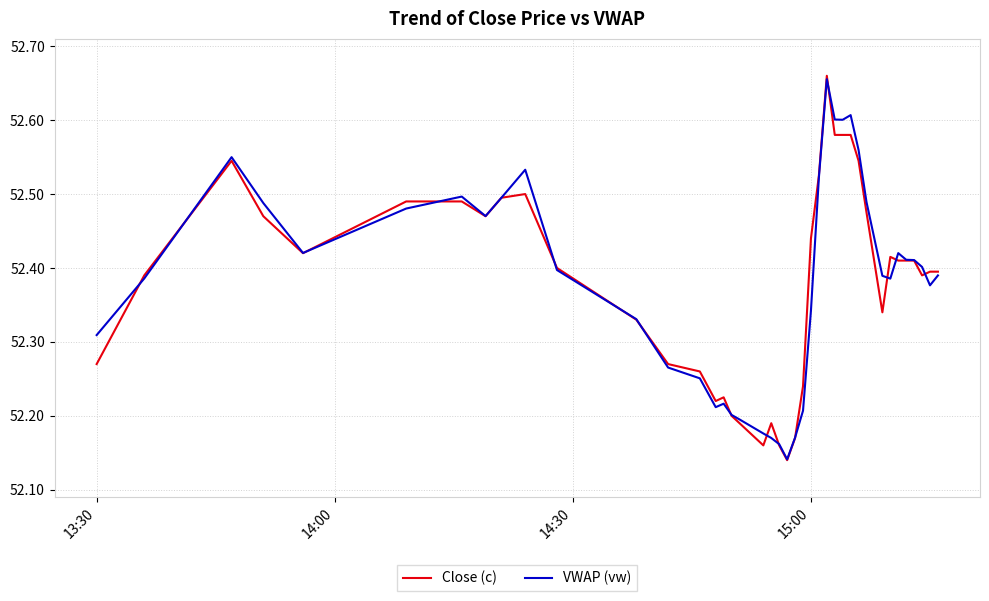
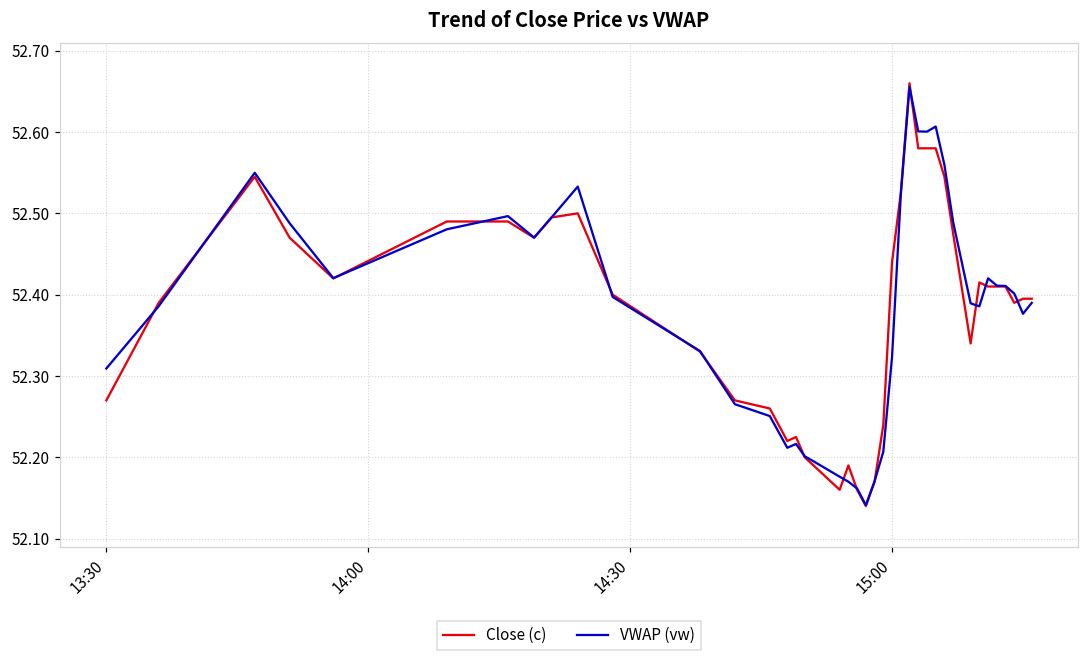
VWAP (vw), 15:00: 52.34 -> 52.32
